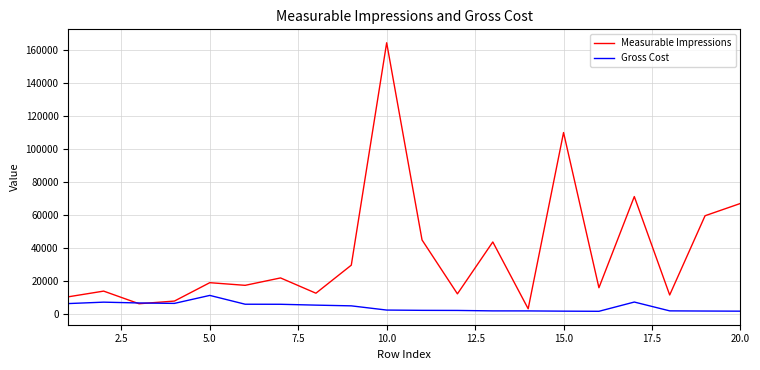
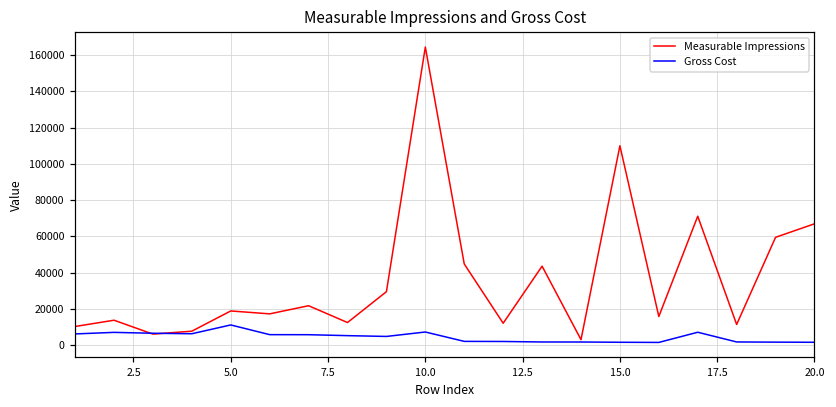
Gross Cost, 10.0: 2000 -> 7000
